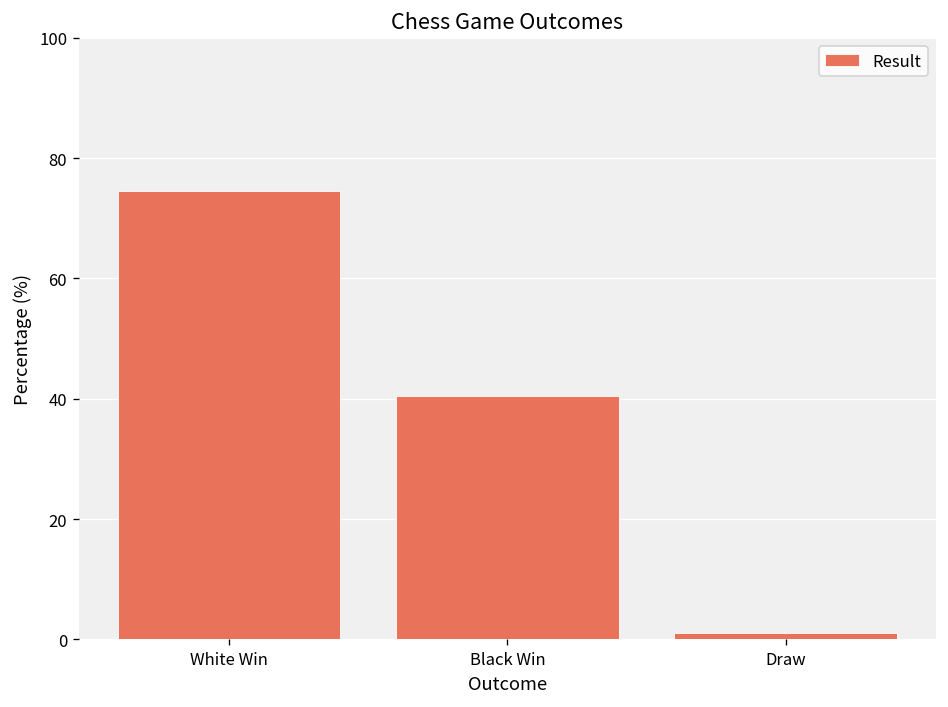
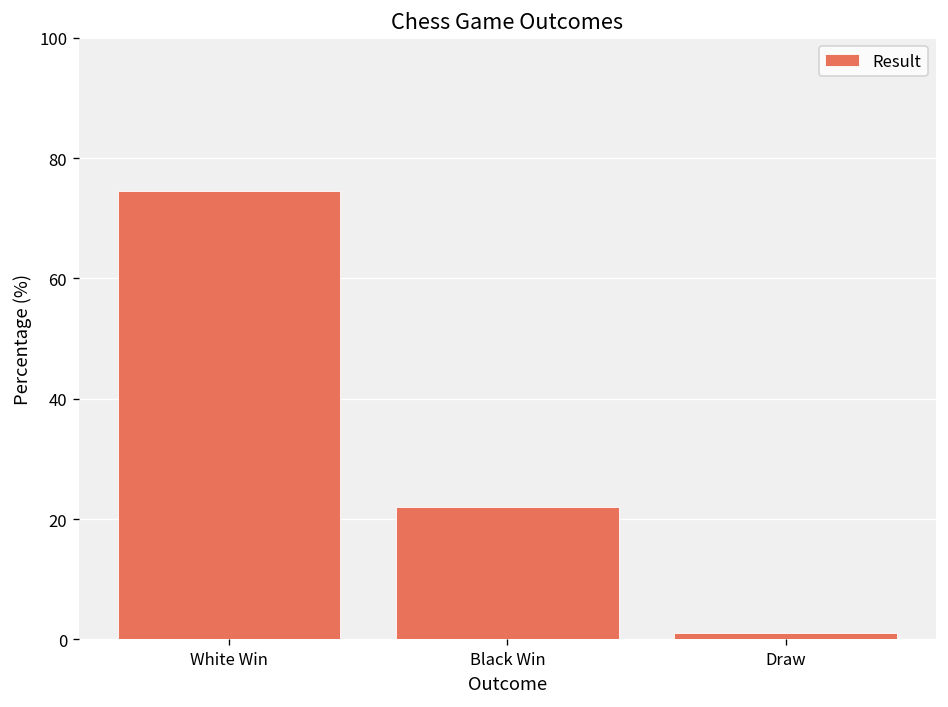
Black Win: 41 -> 22
